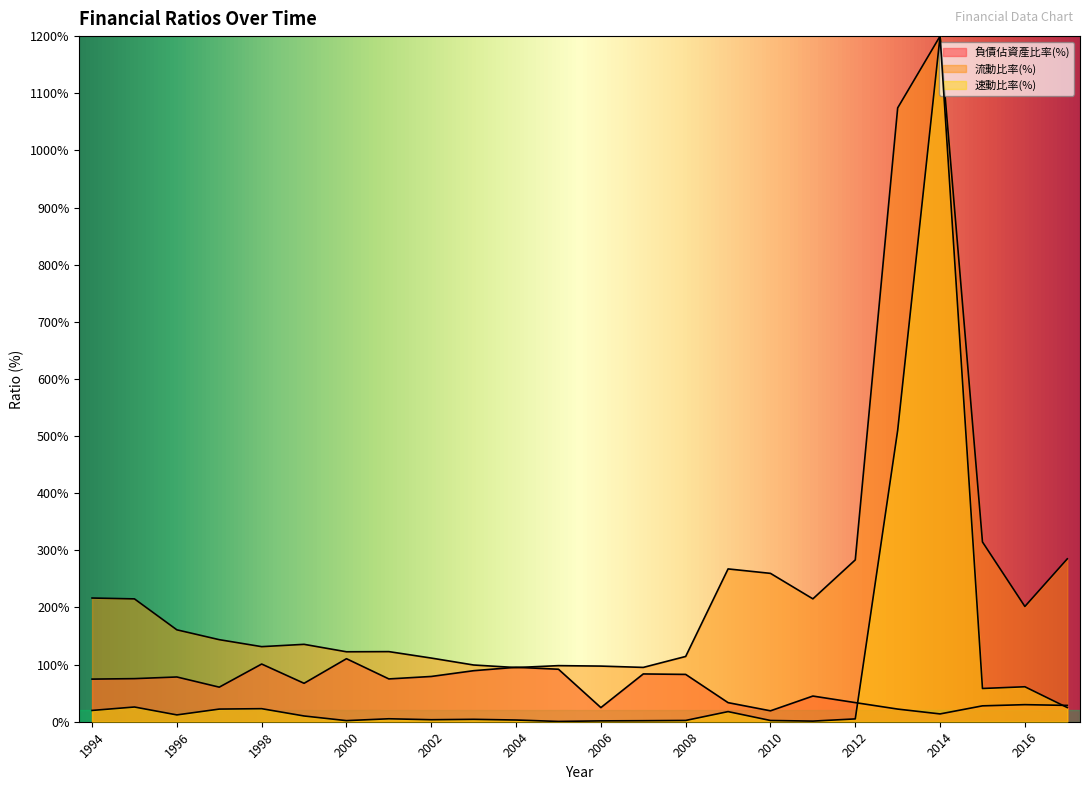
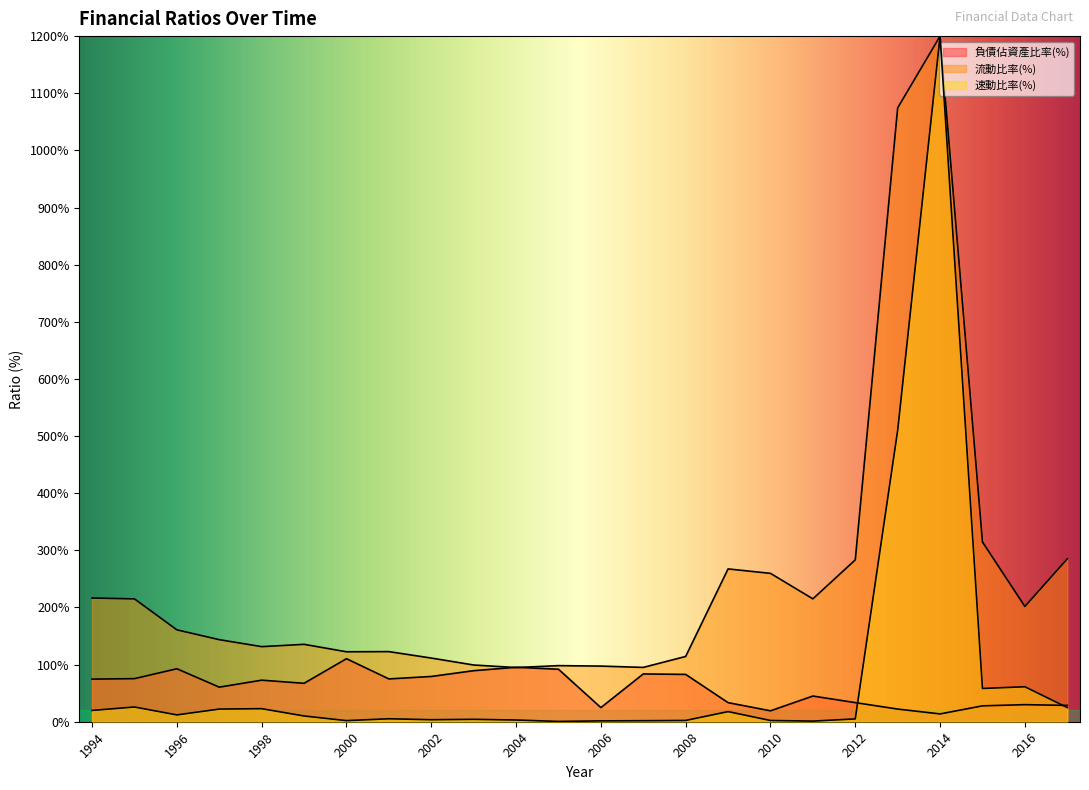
負債佔資產比率(%), 1996: 80% -> 90%
負債佔資產比率(%), 1998: 100% -> 70%
